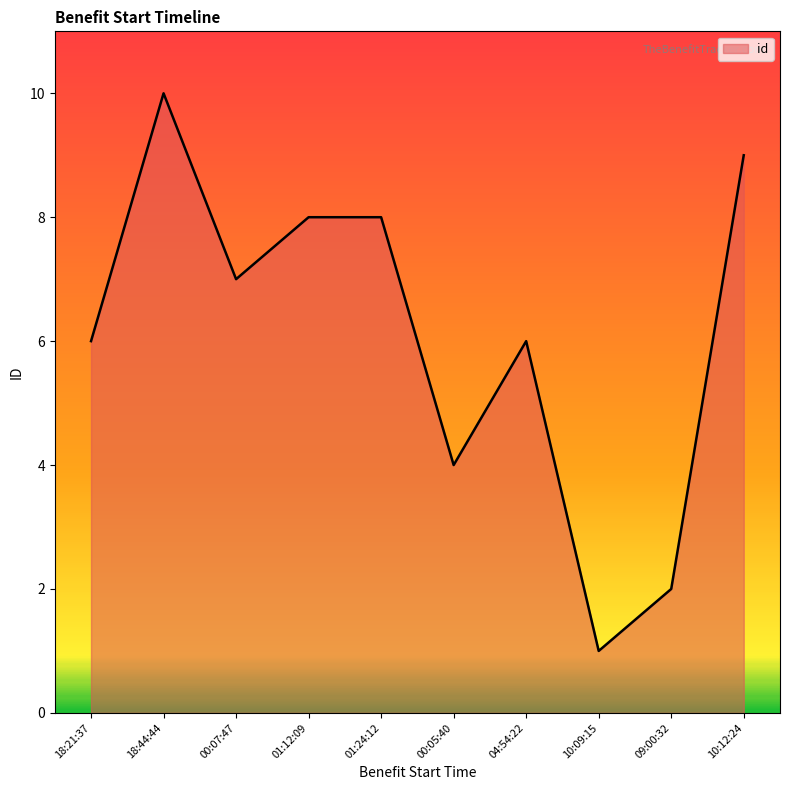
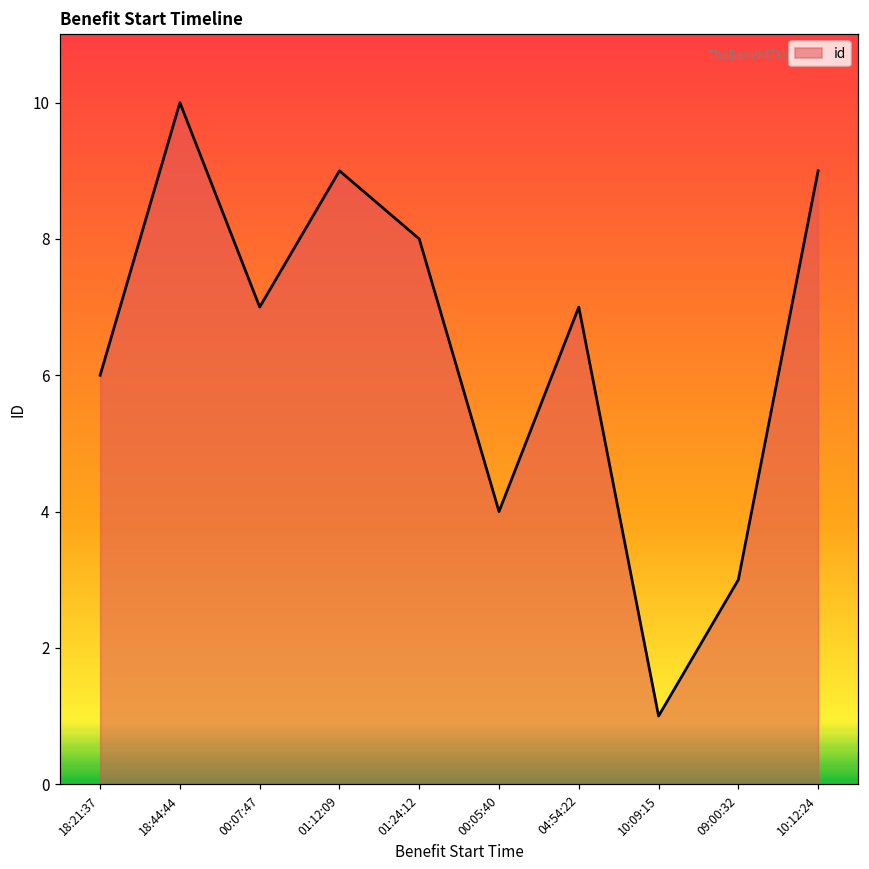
01:12:09: 8 -> 9
04:54:22: 6 -> 7
09:00:32: 2 -> 3
